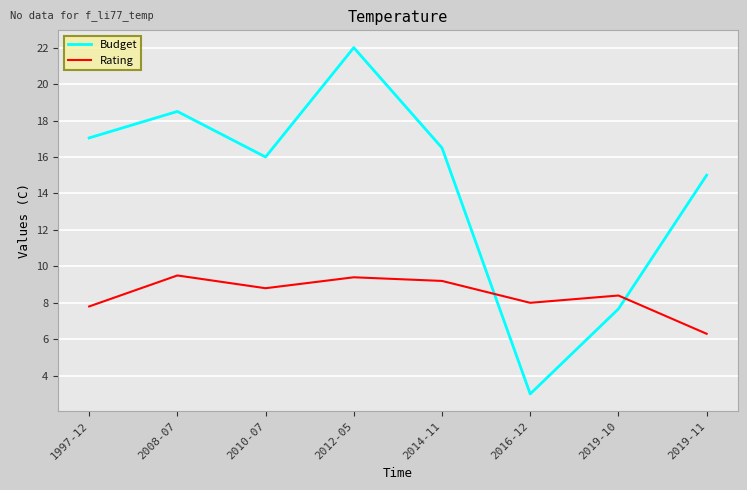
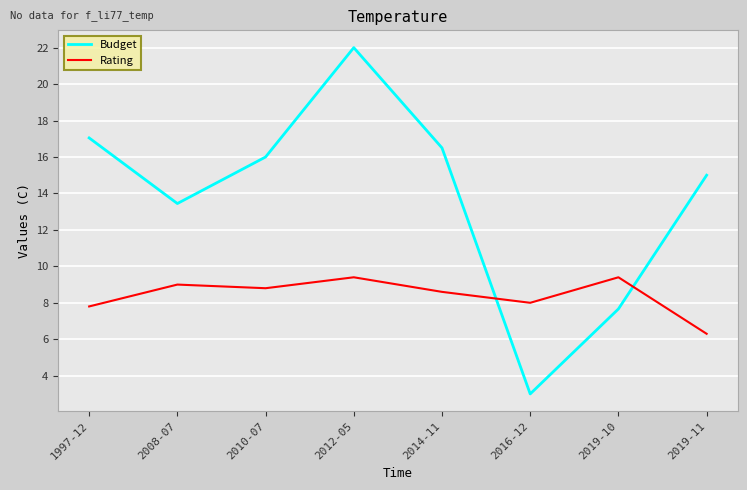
Budget, 2008-07: 18.5 -> 13.4
Rating, 2008-07: 9.5 -> 9.0
Rating, 2014-11: 9.2 -> 8.6
Rating, 2019-10: 8.4 -> 9.4
